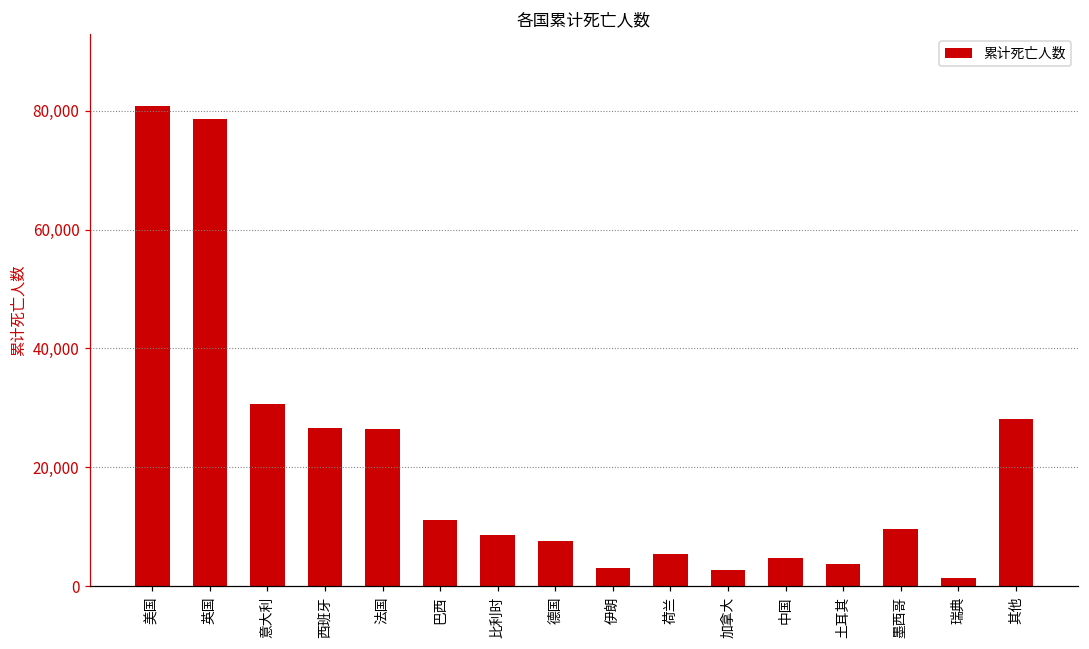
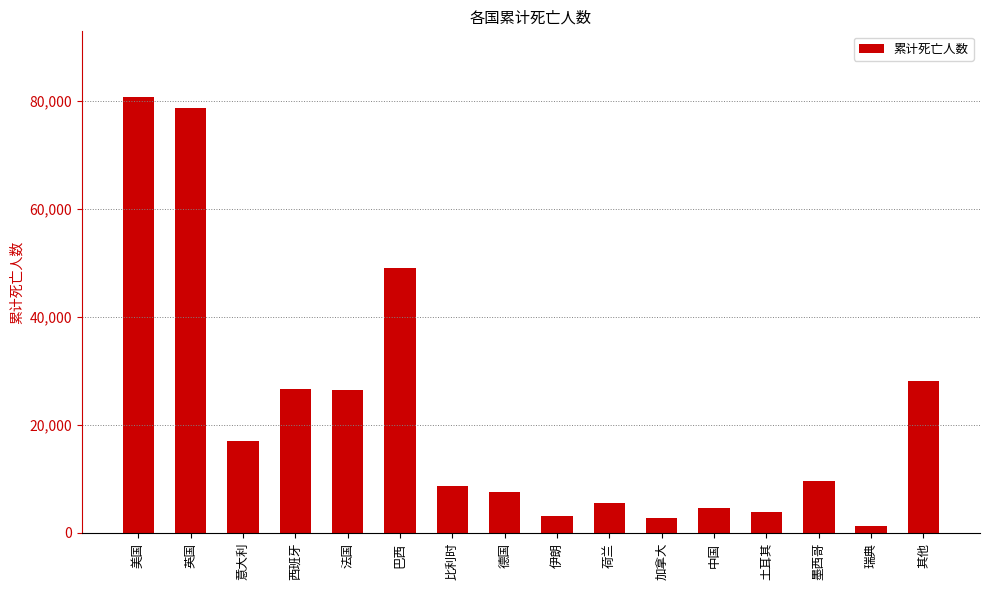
意大利: 31,000 -> 17,000
巴西: 11,000 -> 49,000
